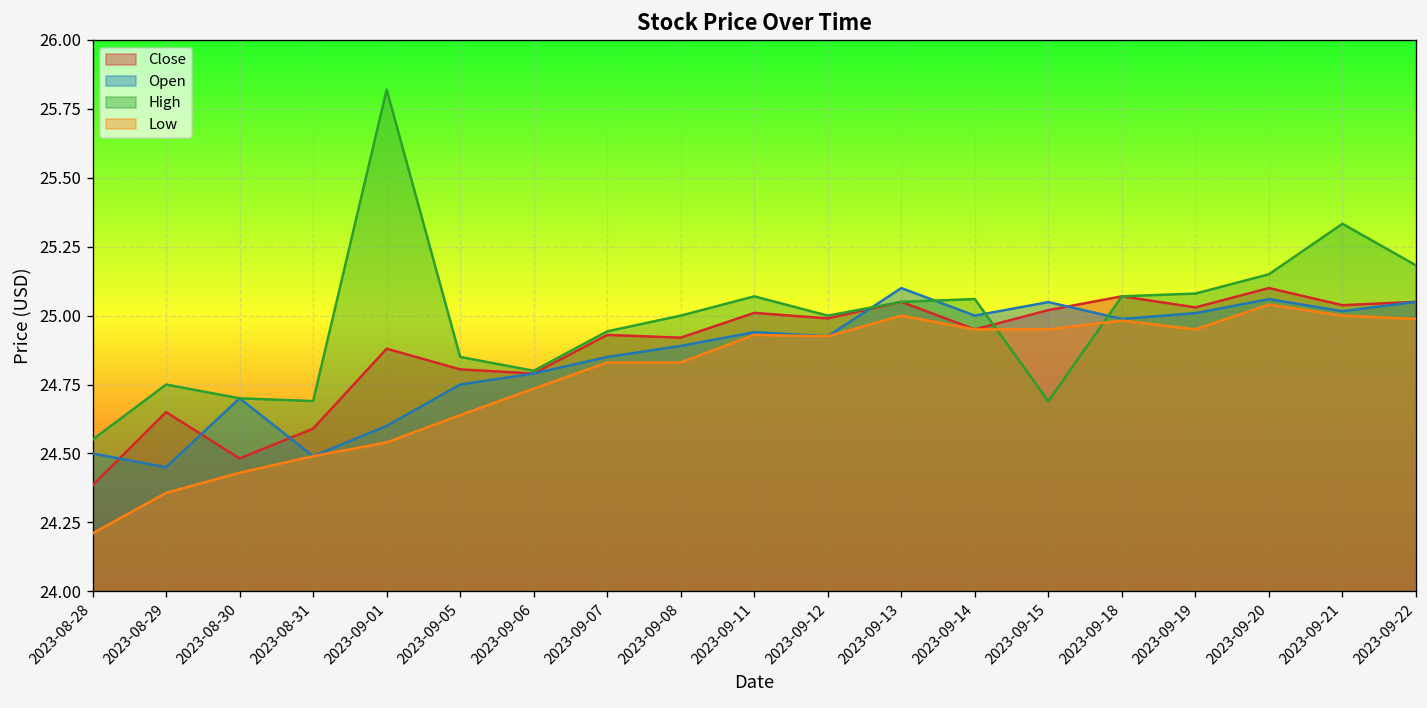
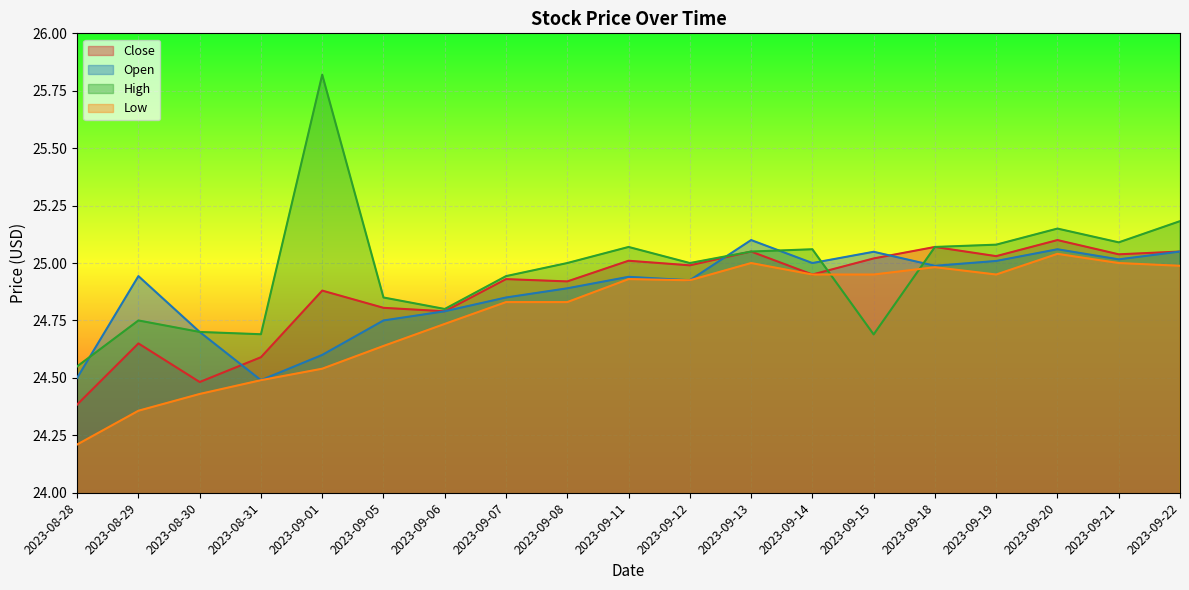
Open, 2023-08-29: 24.45 -> 24.94
High, 2023-09-21: 25.33 -> 25.09
